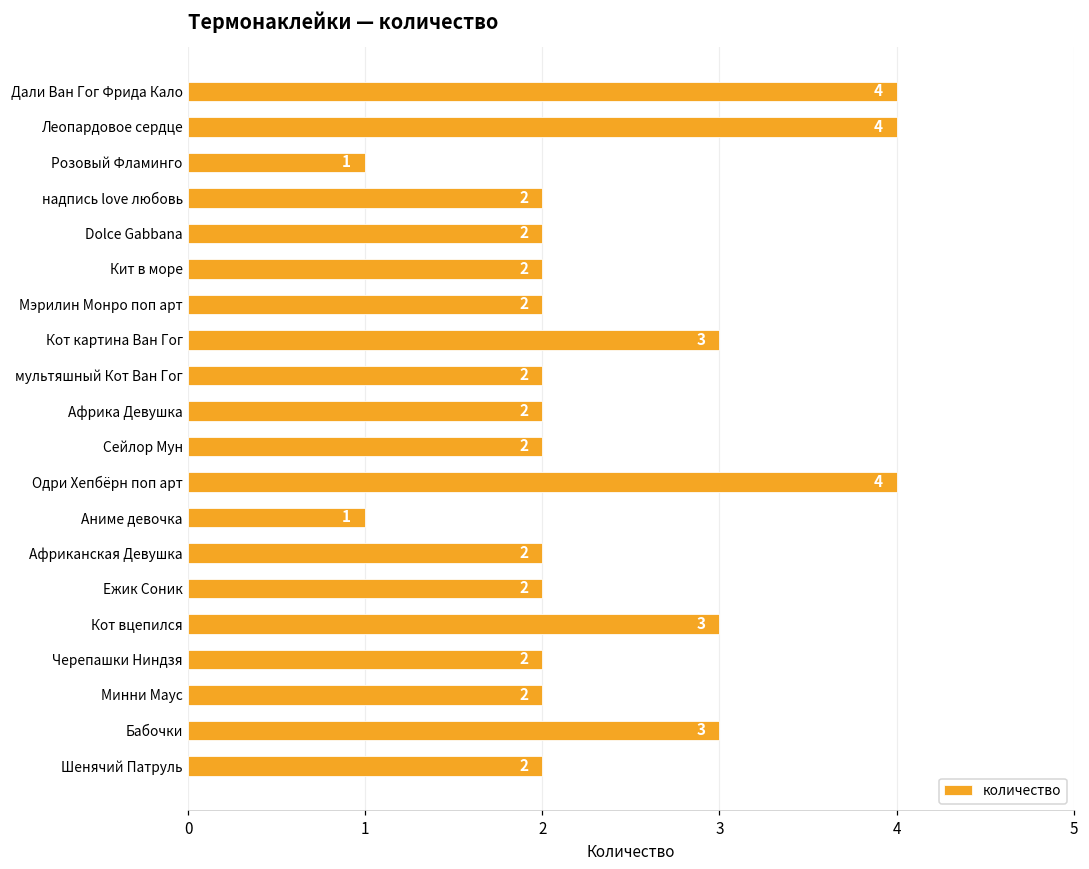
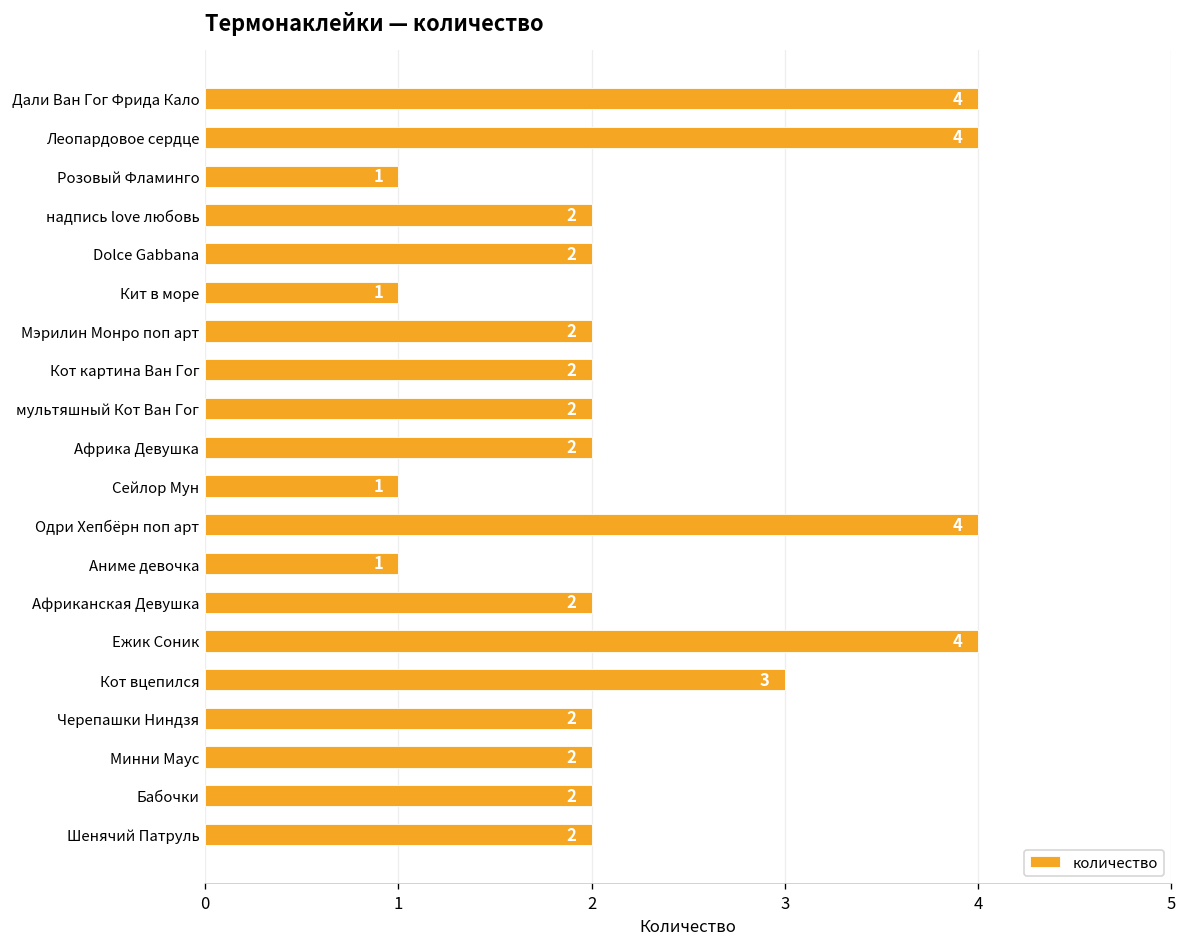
Кит в море: 2 -> 1
Кот картина Ван Гог: 3 -> 2
Сейлор Мун: 2 -> 1
Ежик Соник: 2 -> 4
Бабочки: 3 -> 2
